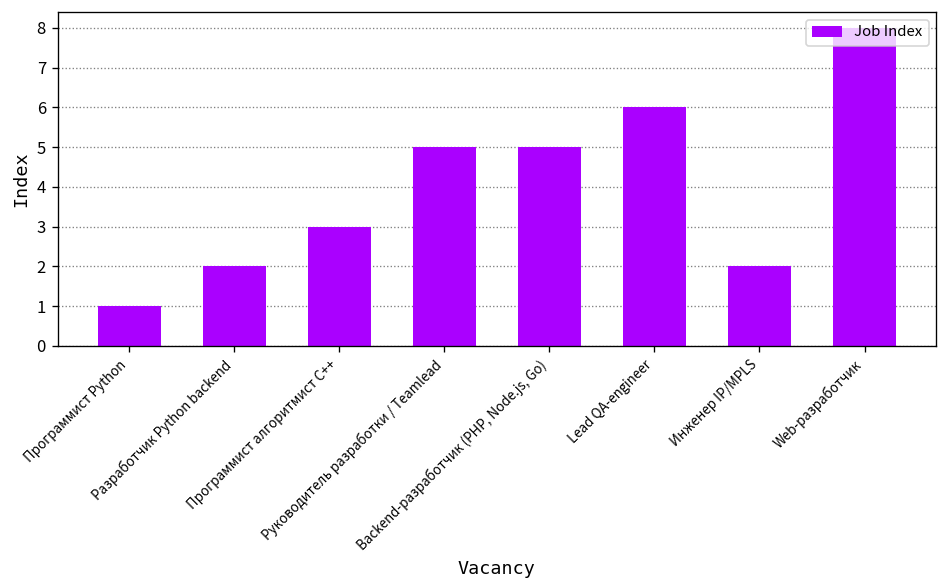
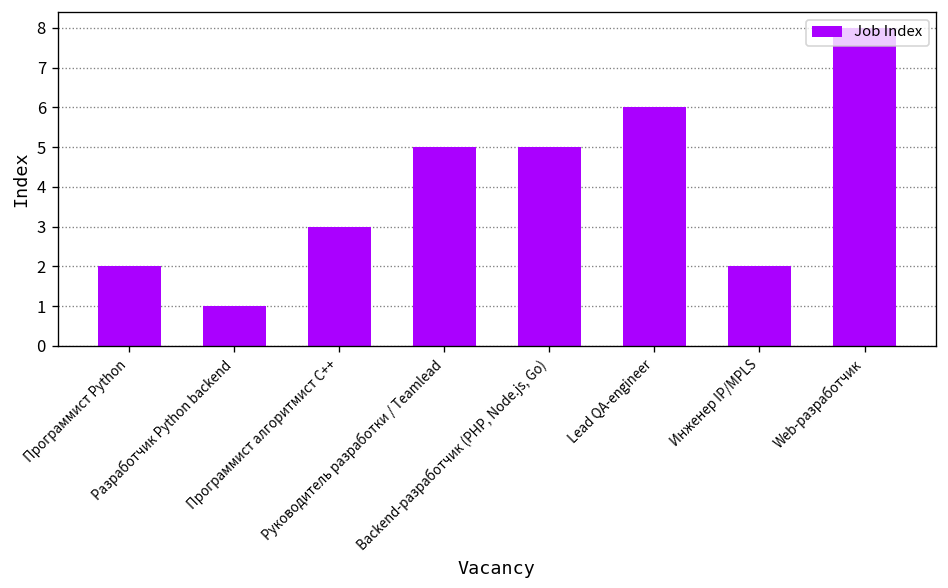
Программист Python: 1 -> 2
Разработчик Python backend: 2 -> 1
